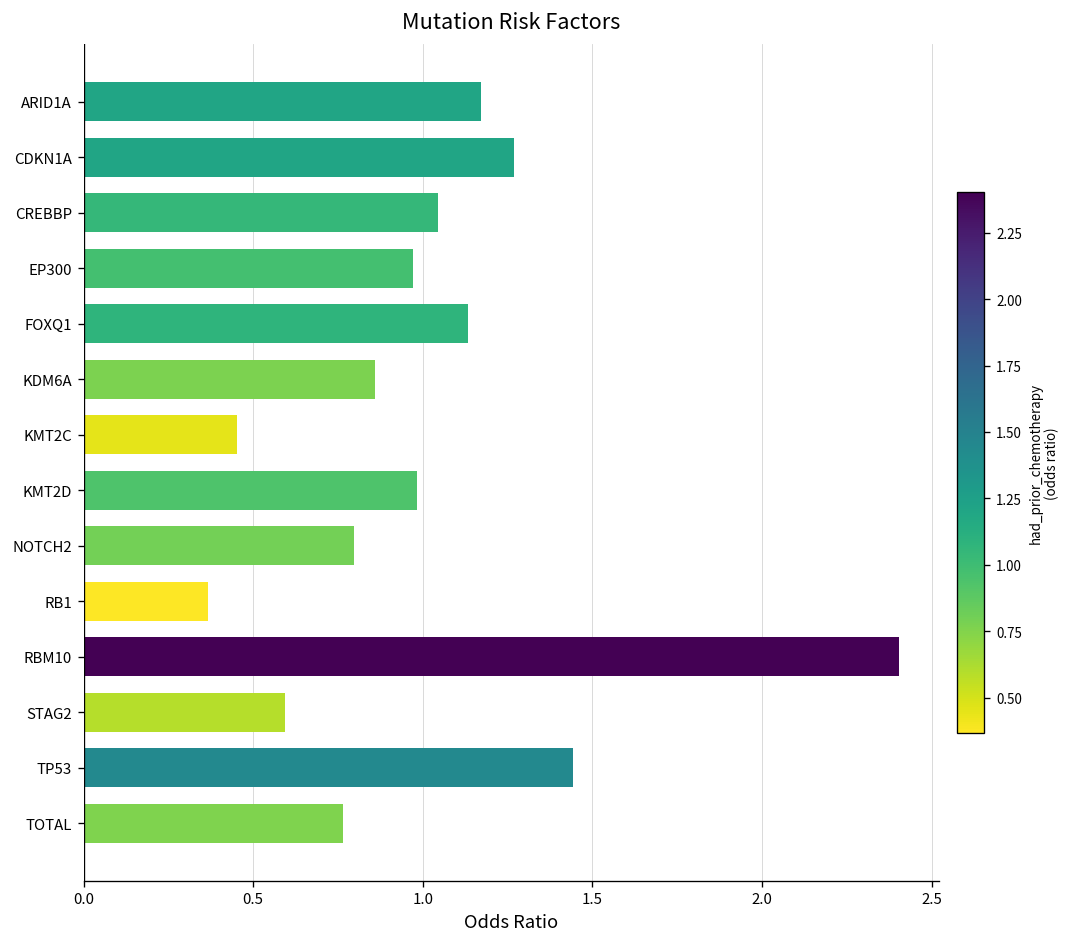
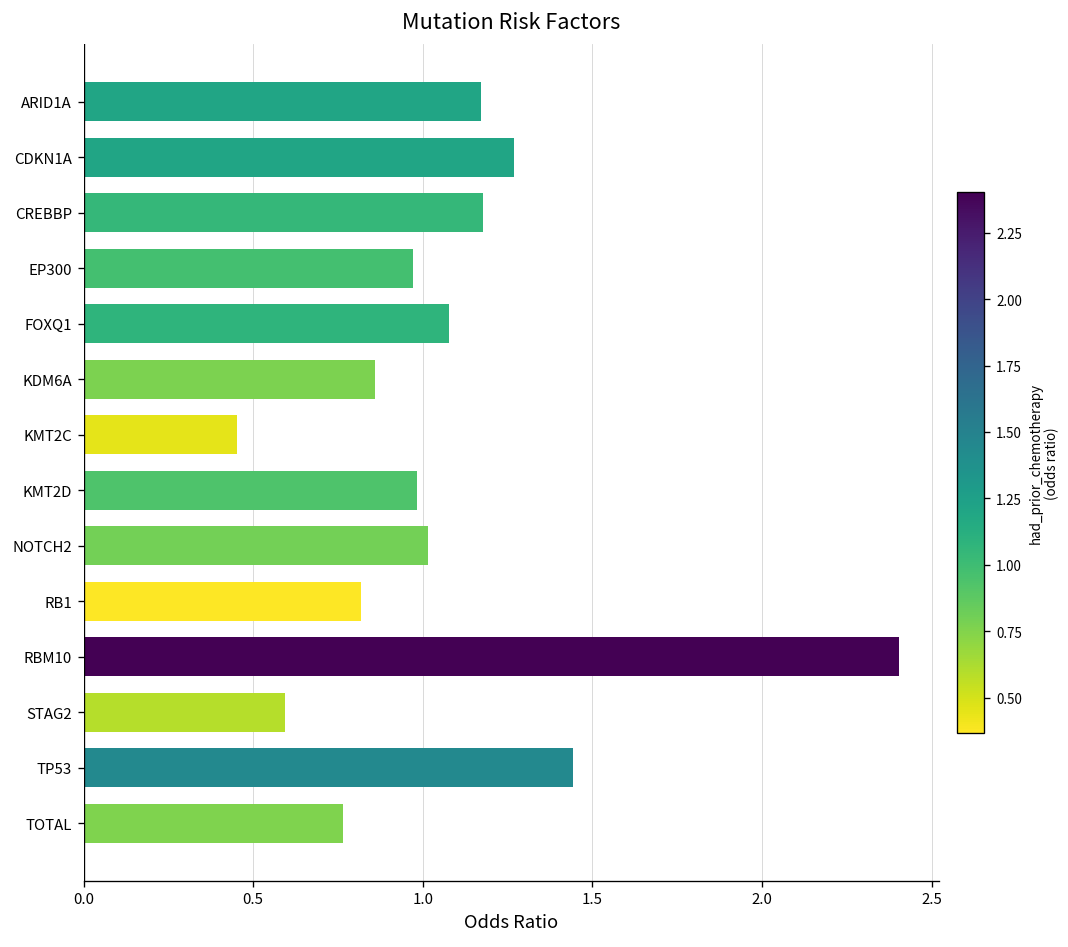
CREBBP: 1.05 -> 1.18
FOXQ1: 1.13 -> 1.08
NOTCH2: 0.80 -> 1.01
RB1: 0.37 -> 0.82
